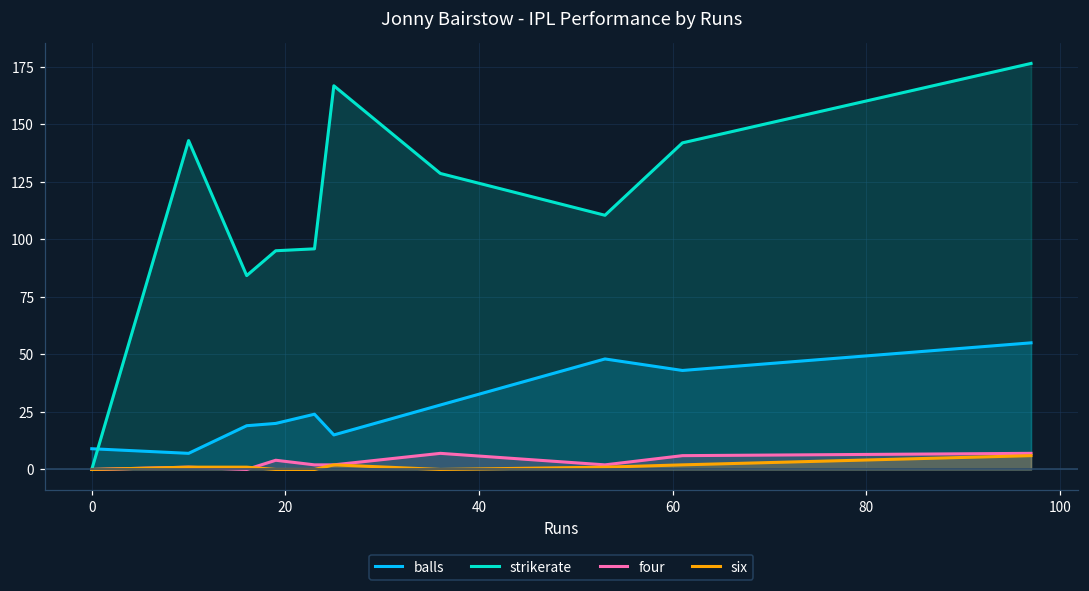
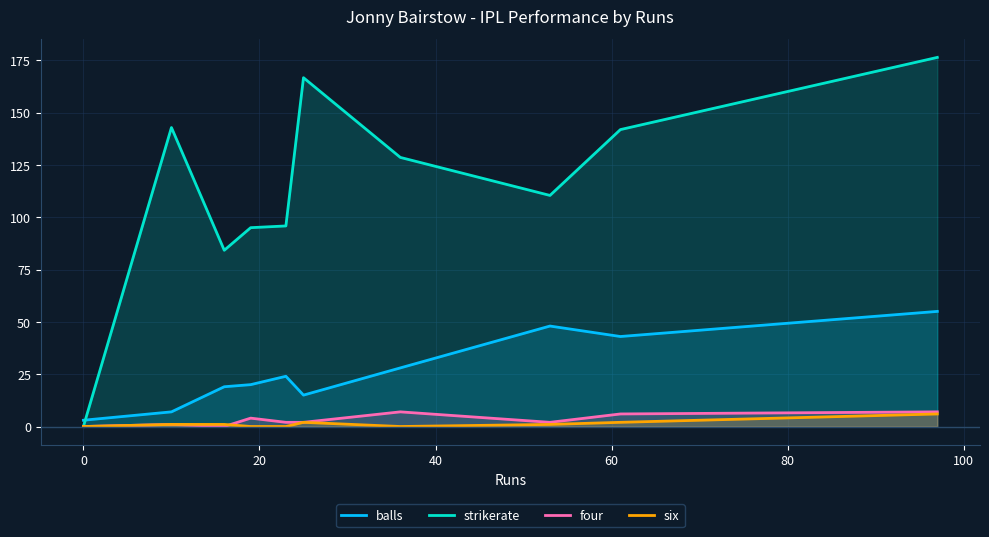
balls, 0: 9 -> 3
